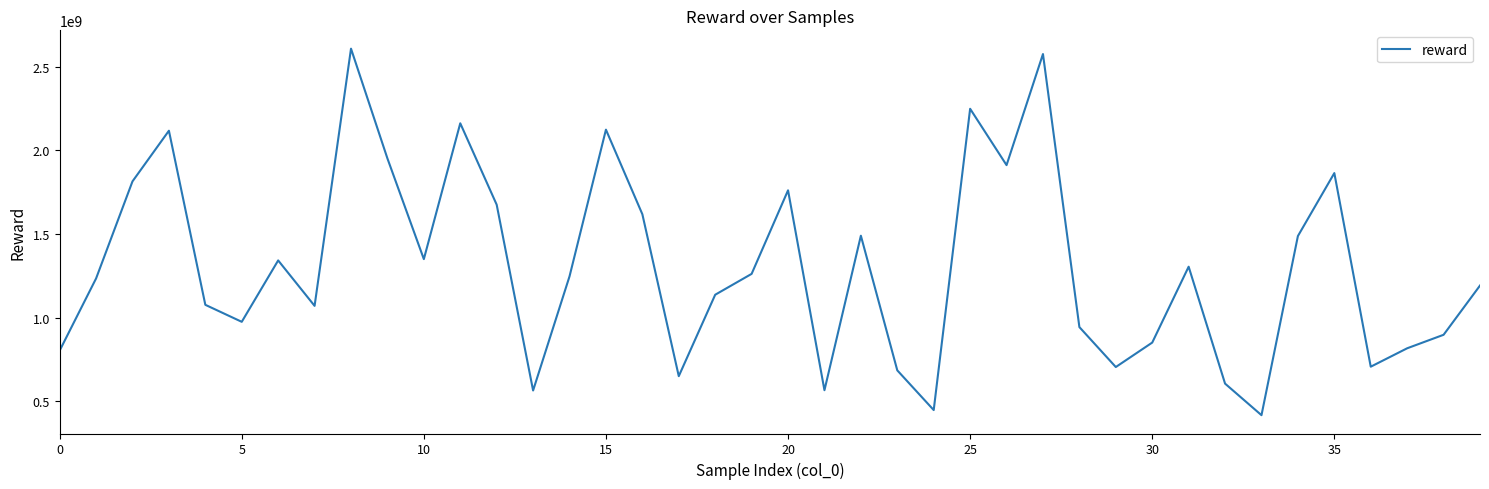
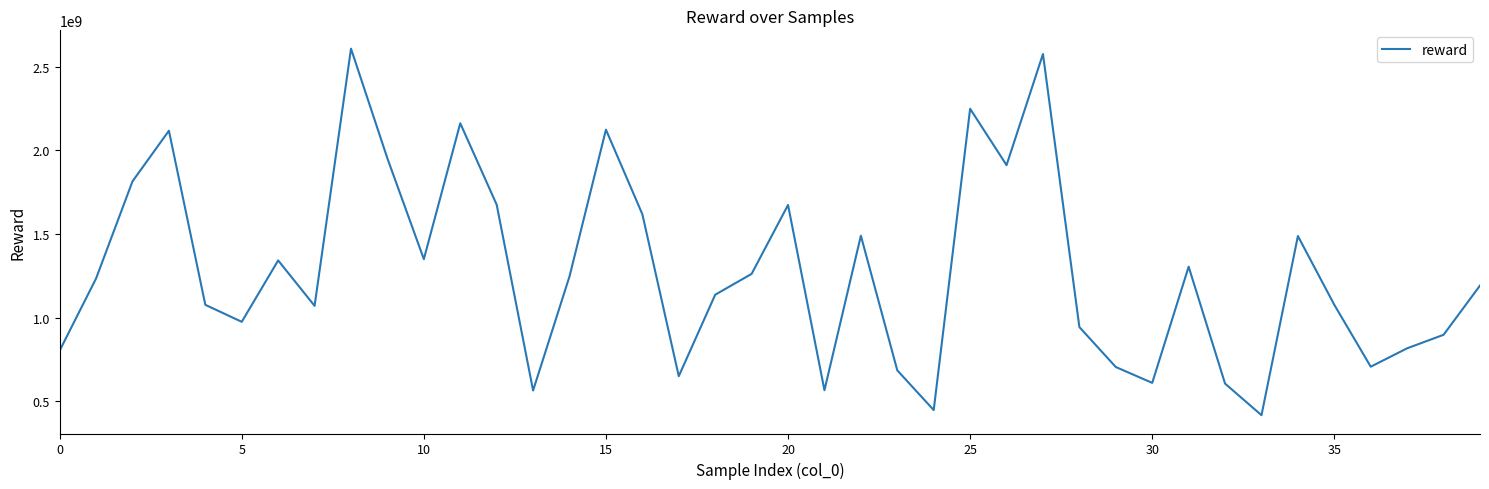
20: 1760000000 -> 1670000000
30: 850000000 -> 610000000
35: 1860000000 -> 1080000000
